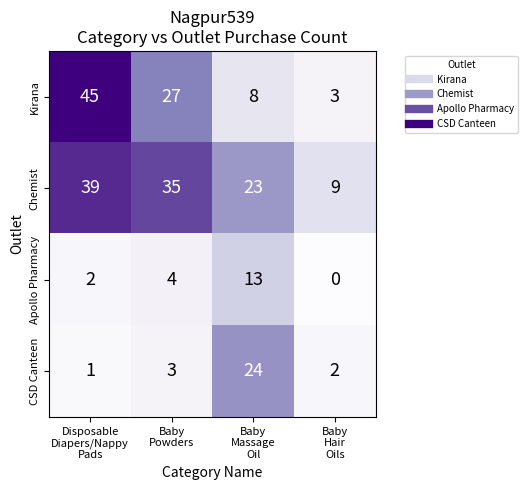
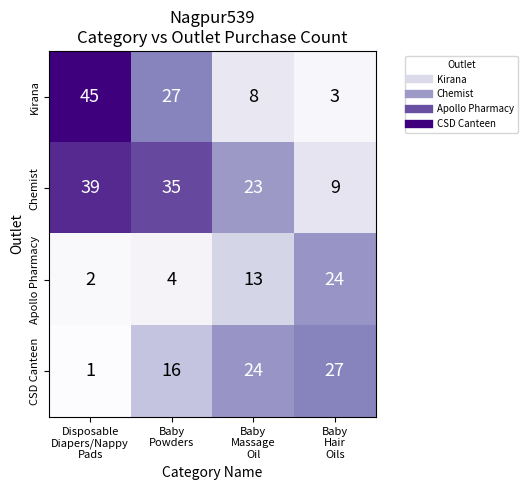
Apollo Pharmacy, Baby Hair Oils: 0 -> 24
CSD Canteen, Baby Powders: 3 -> 16
CSD Canteen, Baby Hair Oils: 2 -> 27
